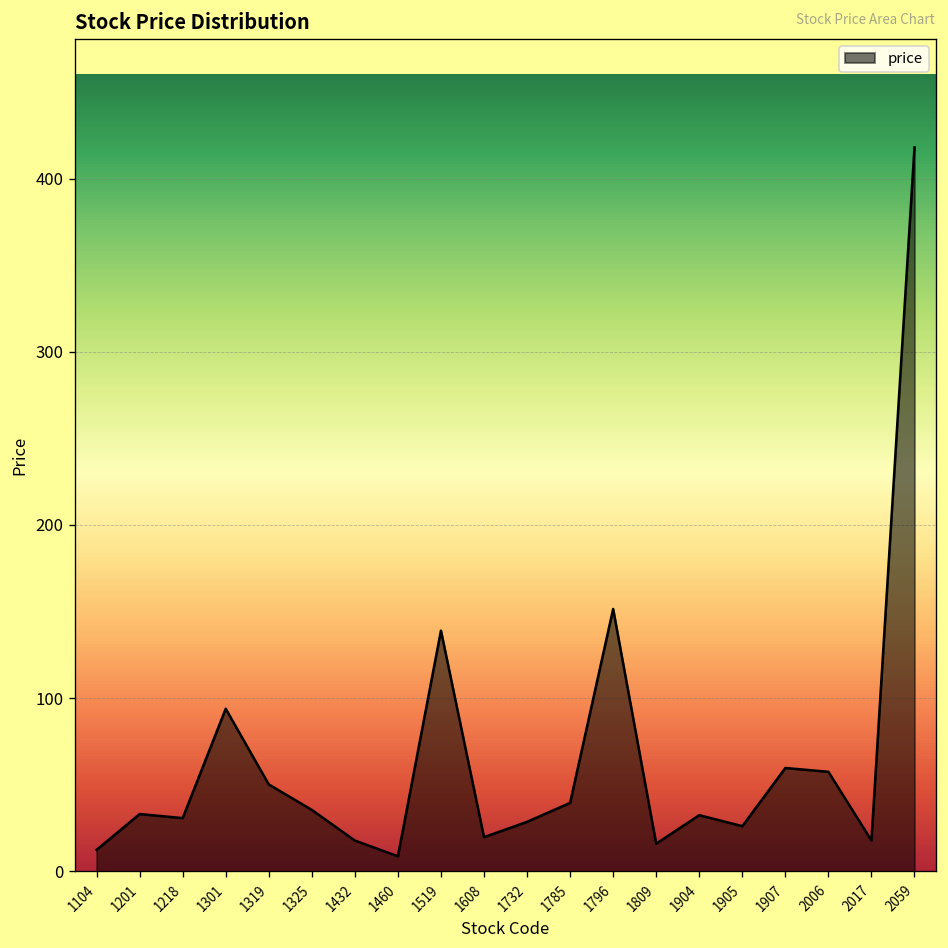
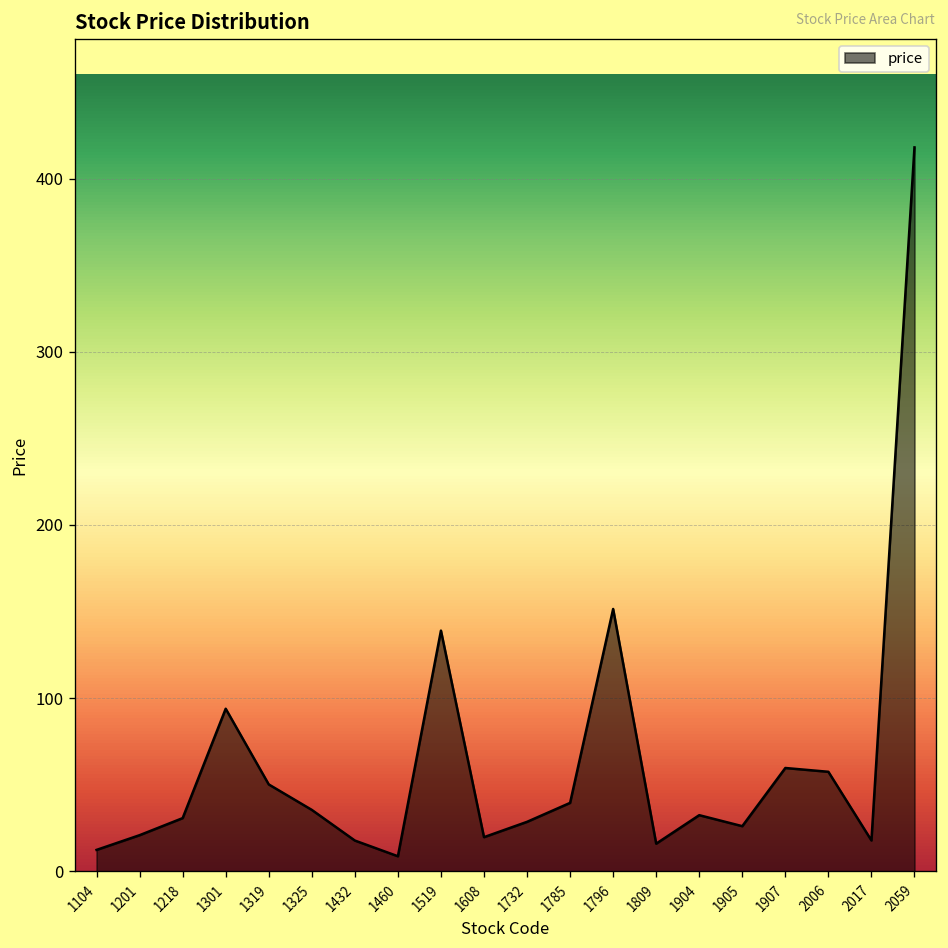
1201: 33 -> 21
